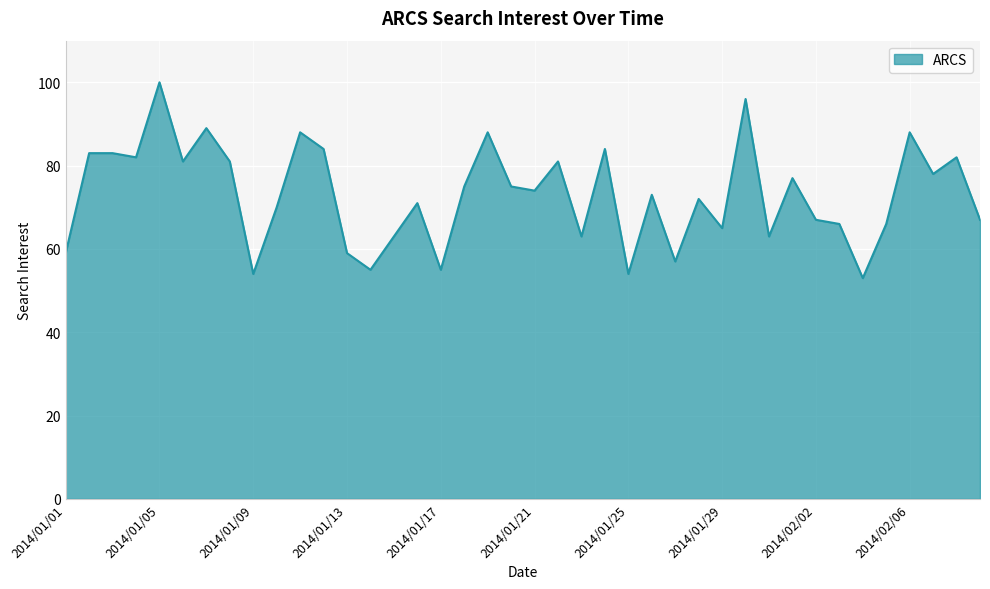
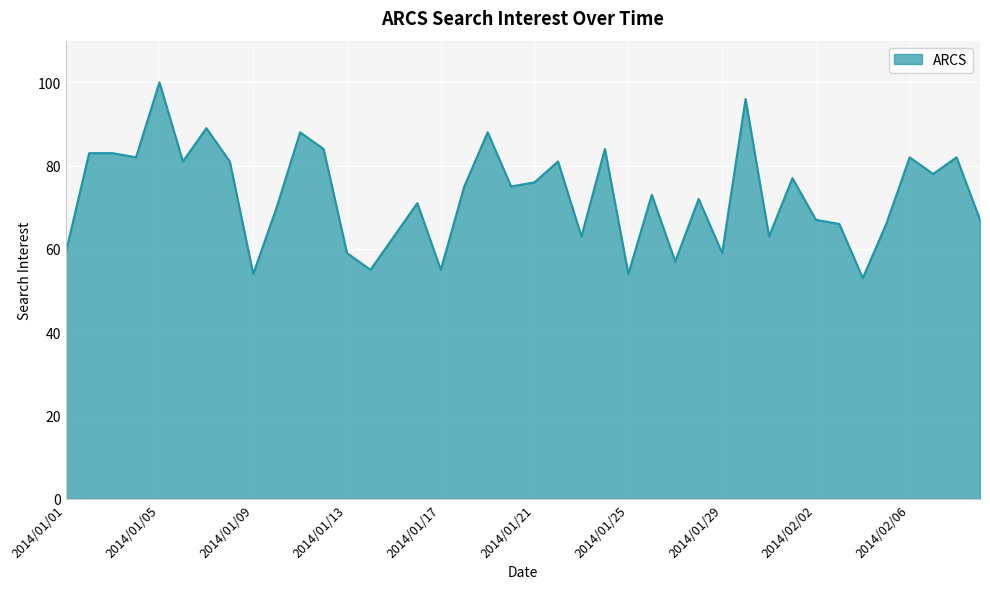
2014/01/21: 74 -> 76
2014/01/29: 65 -> 59
2014/02/06: 88 -> 82
